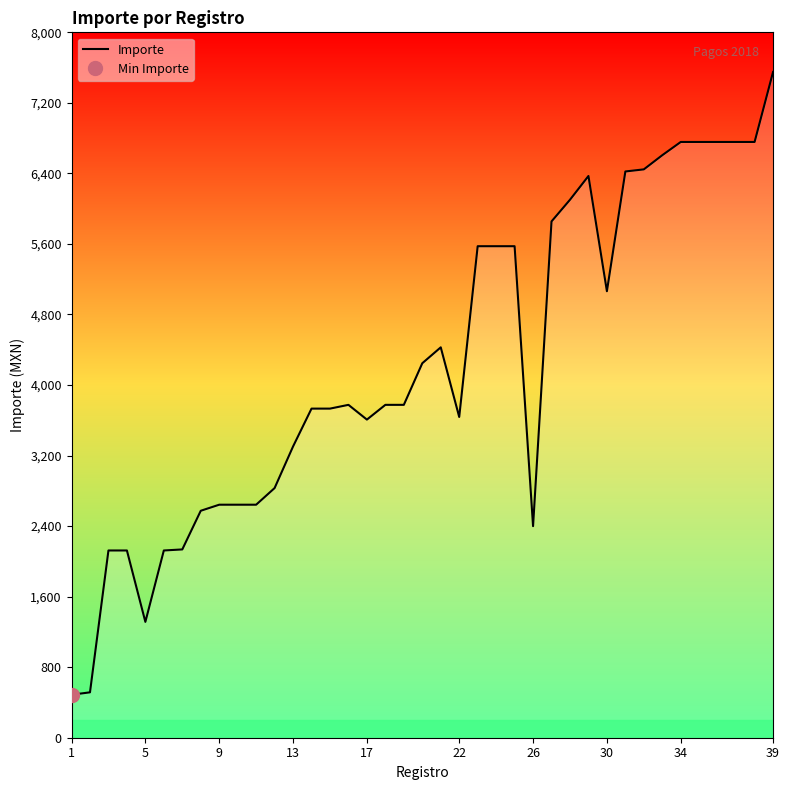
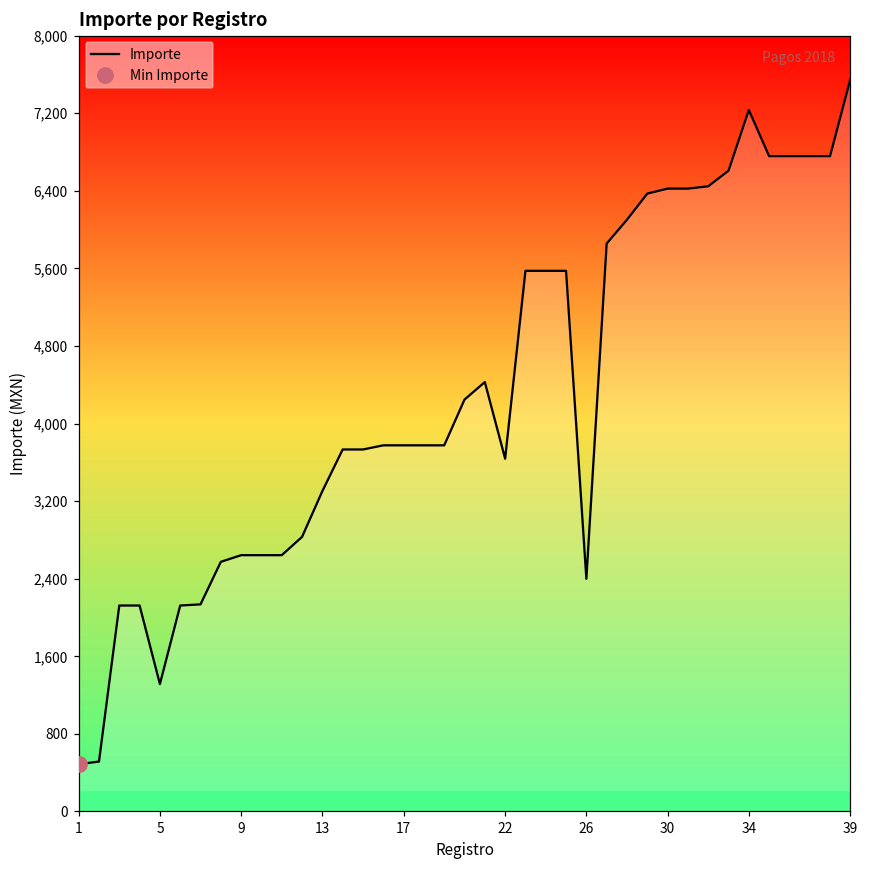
Importe, 17: 3,600 -> 3,800
Importe, 30: 5,100 -> 6,400
Importe, 34: 6,800 -> 7,200
